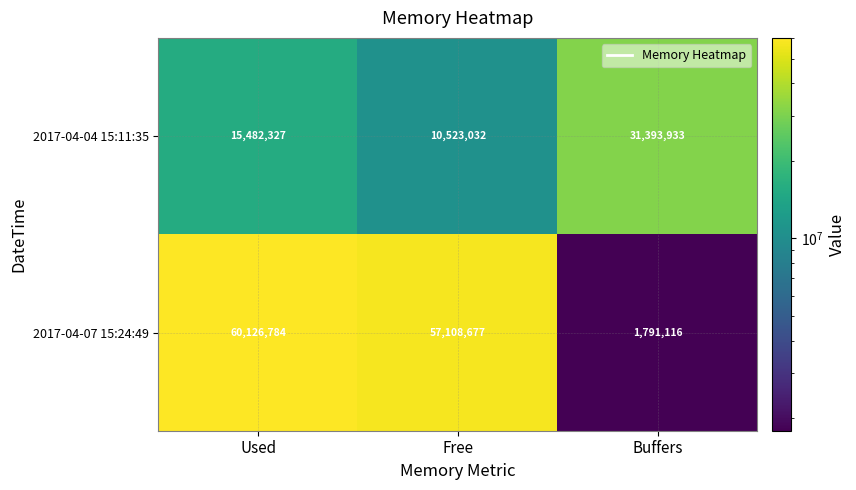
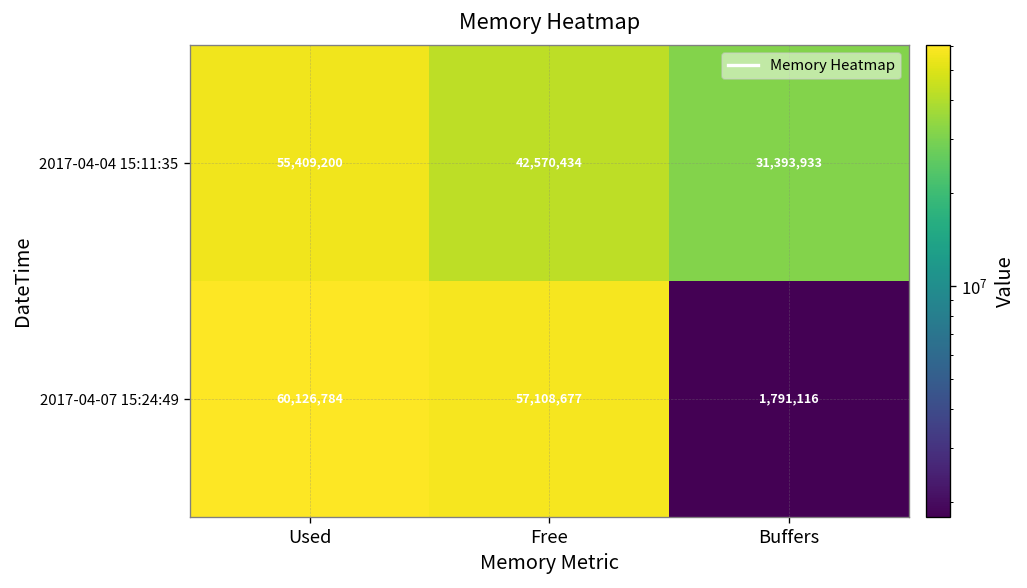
2017-04-04 15:11:35, Used: 15,482,327 -> 55,409,200
2017-04-04 15:11:35, Free: 10,523,032 -> 42,570,434
